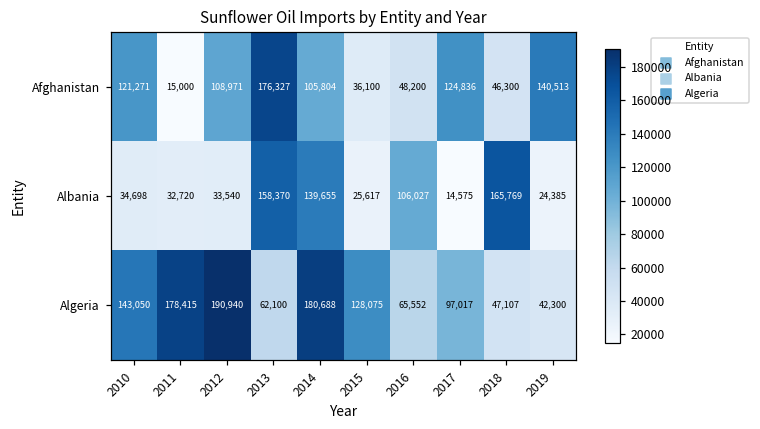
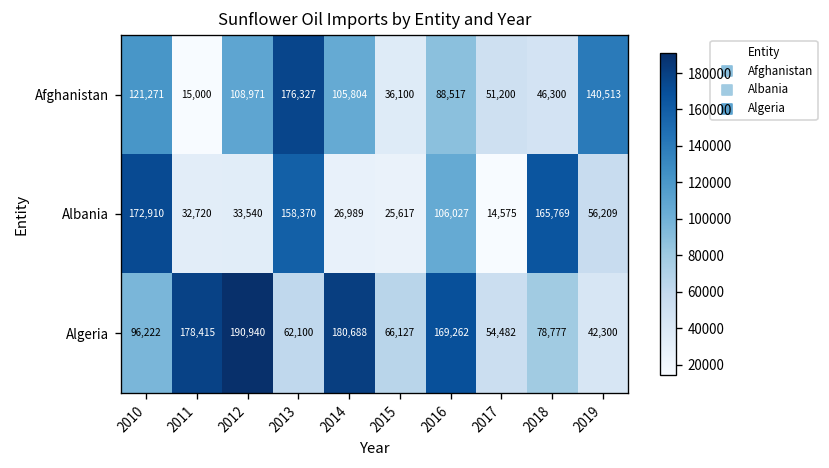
Afghanistan, 2016: 48,200 -> 88,517
Afghanistan, 2017: 124,836 -> 51,200
Albania, 2010: 34,698 -> 172,910
Albania, 2014: 139,655 -> 26,989
Albania, 2019: 24,385 -> 56,209
Algeria, 2010: 143,050 -> 96,222
Algeria, 2015: 128,075 -> 66,127
Algeria, 2016: 65,552 -> 169,262
Algeria, 2017: 97,017 -> 54,482
Algeria, 2018: 47,107 -> 78,777
